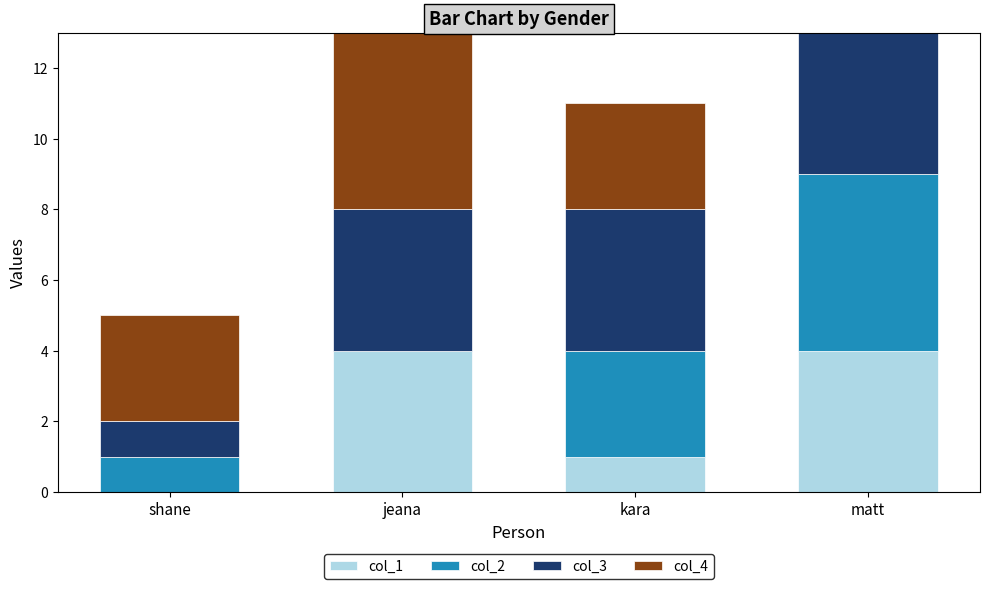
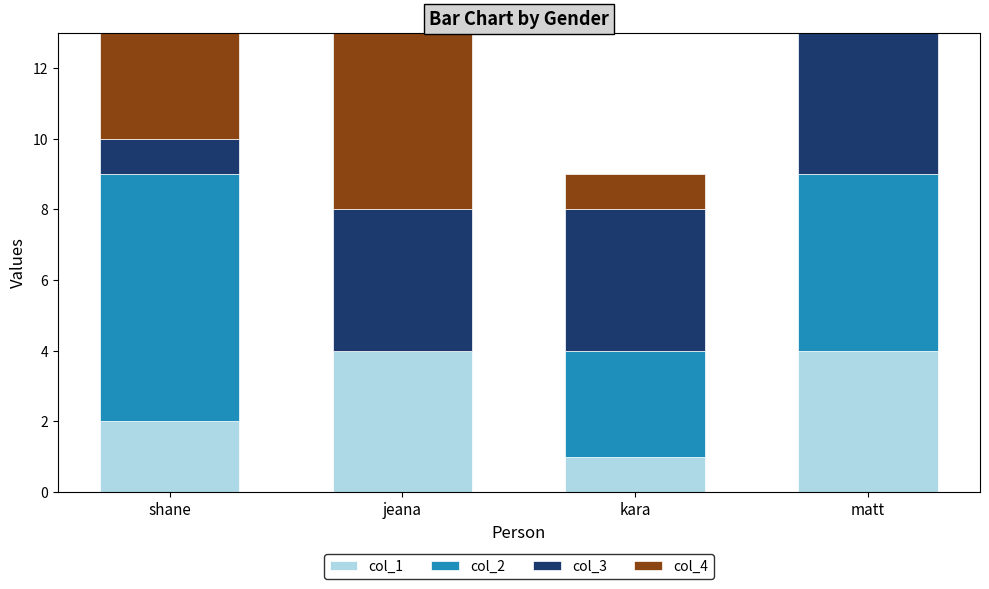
col_1, shane: 0 -> 2
col_2, shane: 1 -> 7
col_4, kara: 3 -> 1
